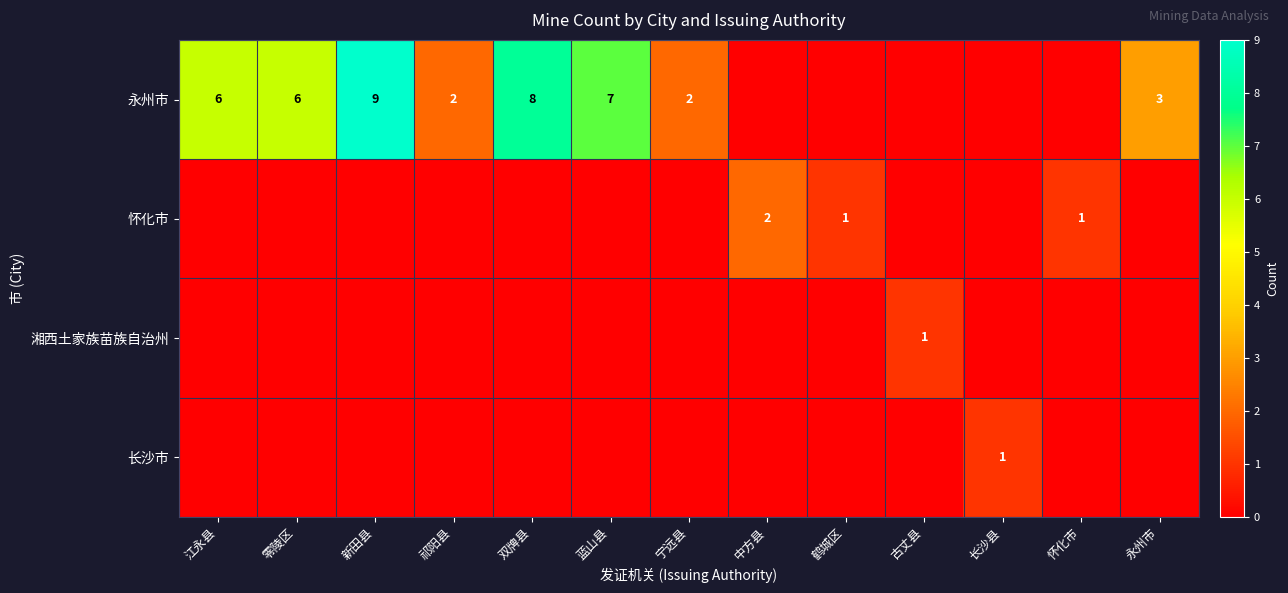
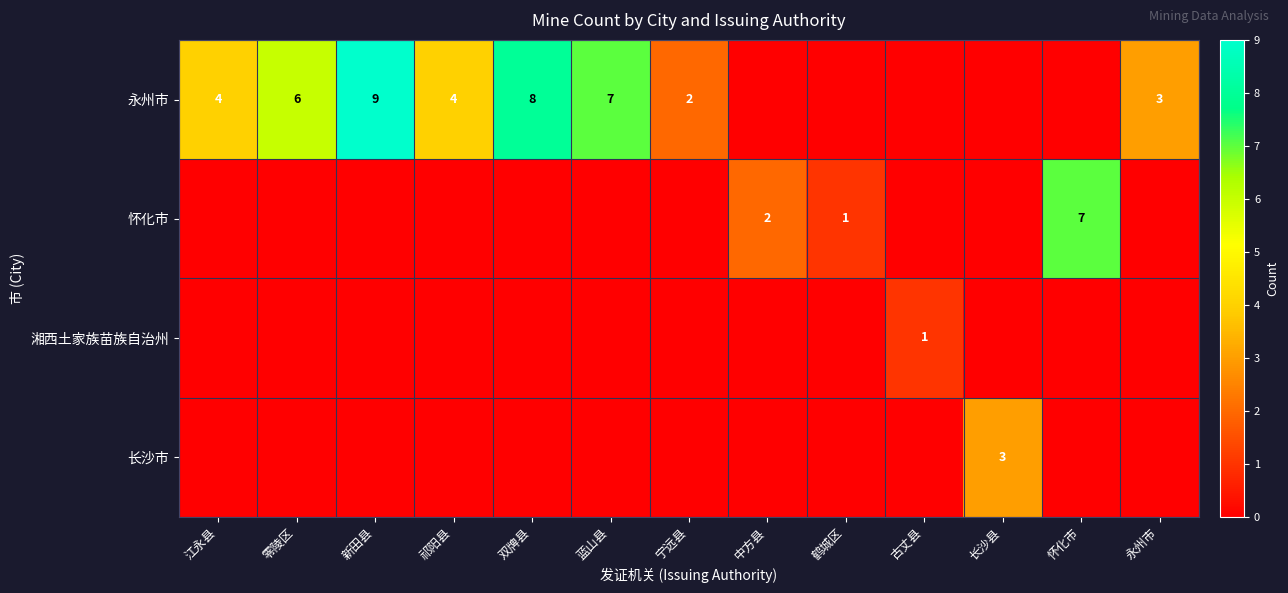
永州市, 江永县: 6 -> 4
永州市, 祁阳县: 2 -> 4
怀化市, 怀化市: 1 -> 7
长沙市, 长沙县: 1 -> 3
